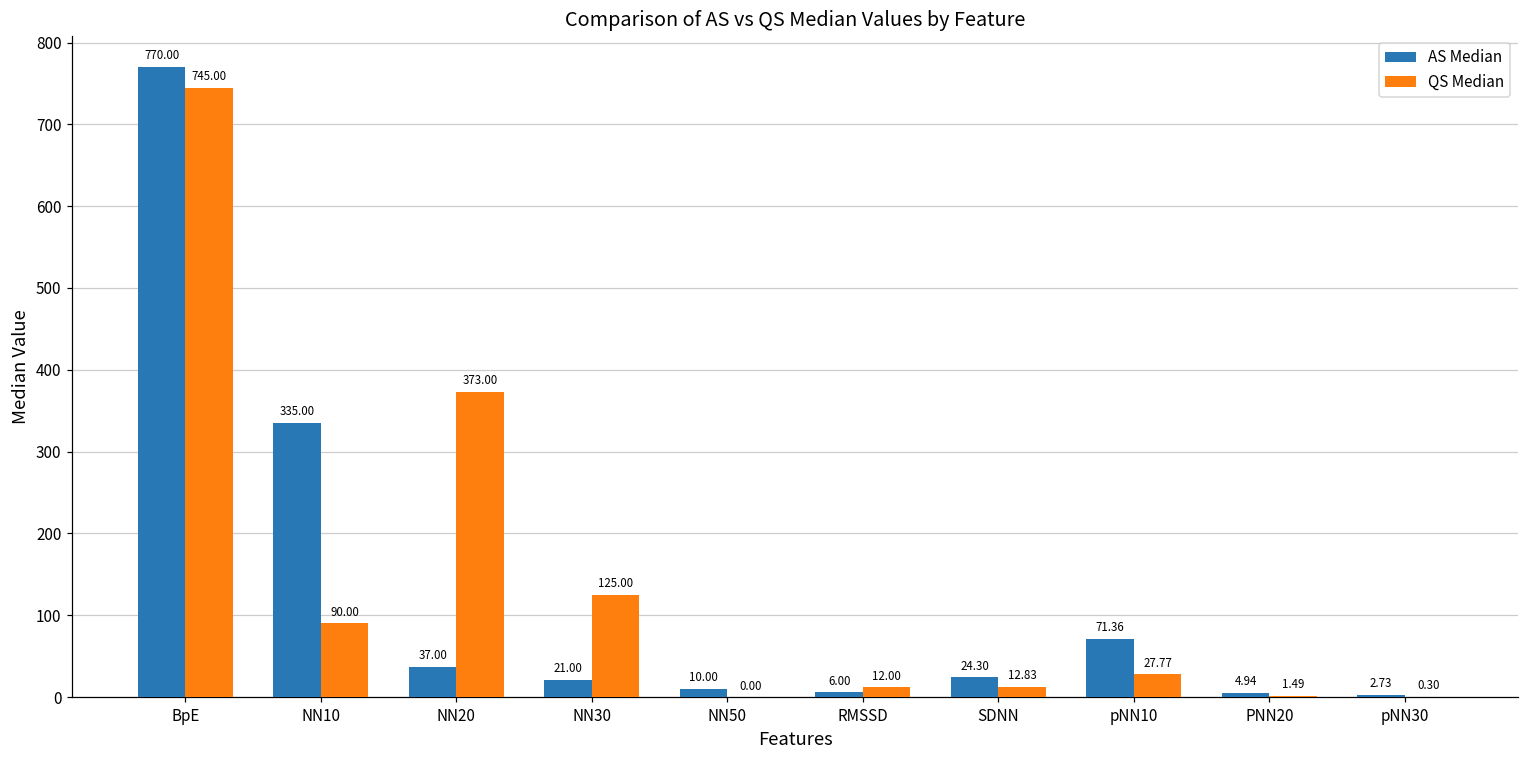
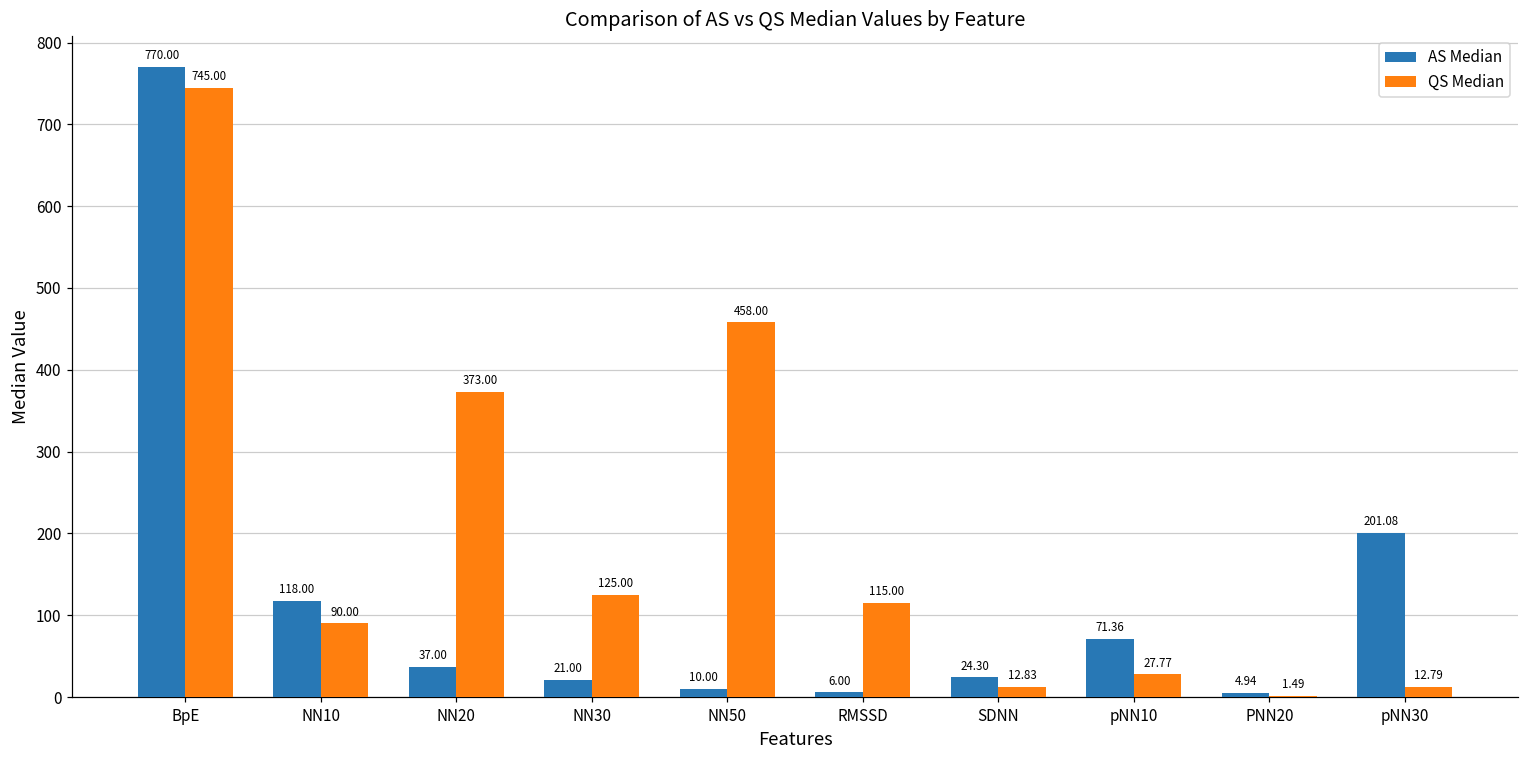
AS Median, NN10: 335.00 -> 118.00
QS Median, NN50: 0.00 -> 458.00
QS Median, RMSSD: 12.00 -> 115.00
AS Median, pNN30: 2.73 -> 201.08
QS Median, pNN30: 0.30 -> 12.79
